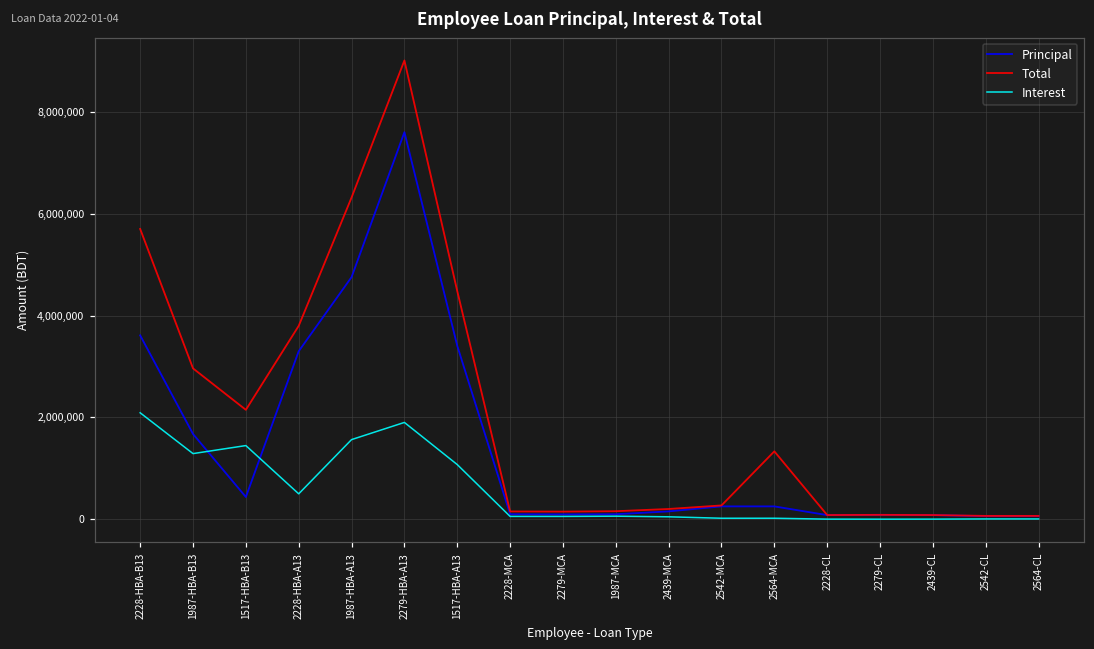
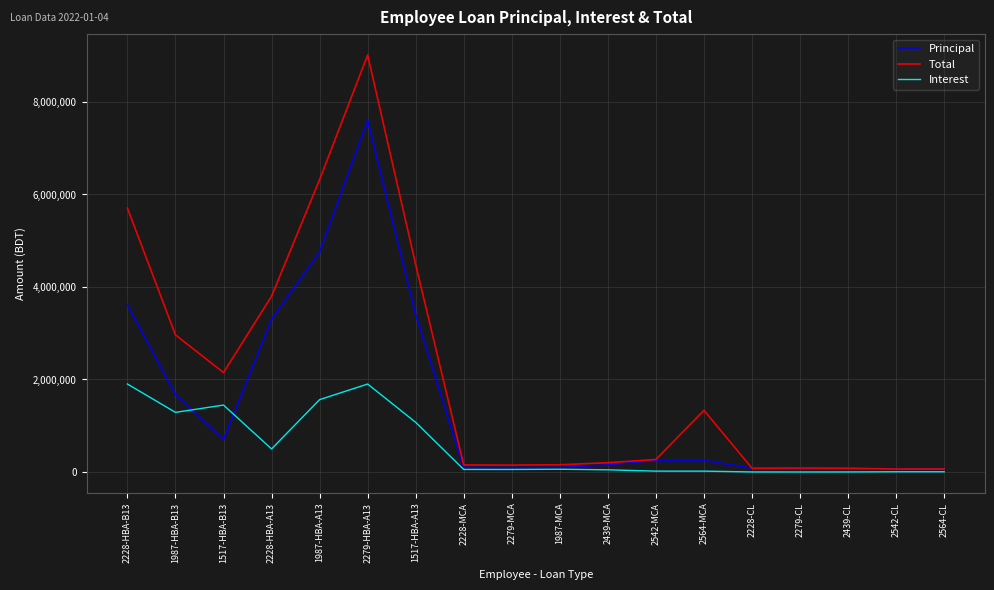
Interest, 2228-HBA-B13: 2,100,000 -> 1,900,000
Principal, 1517-HBA-B13: 400,000 -> 700,000
